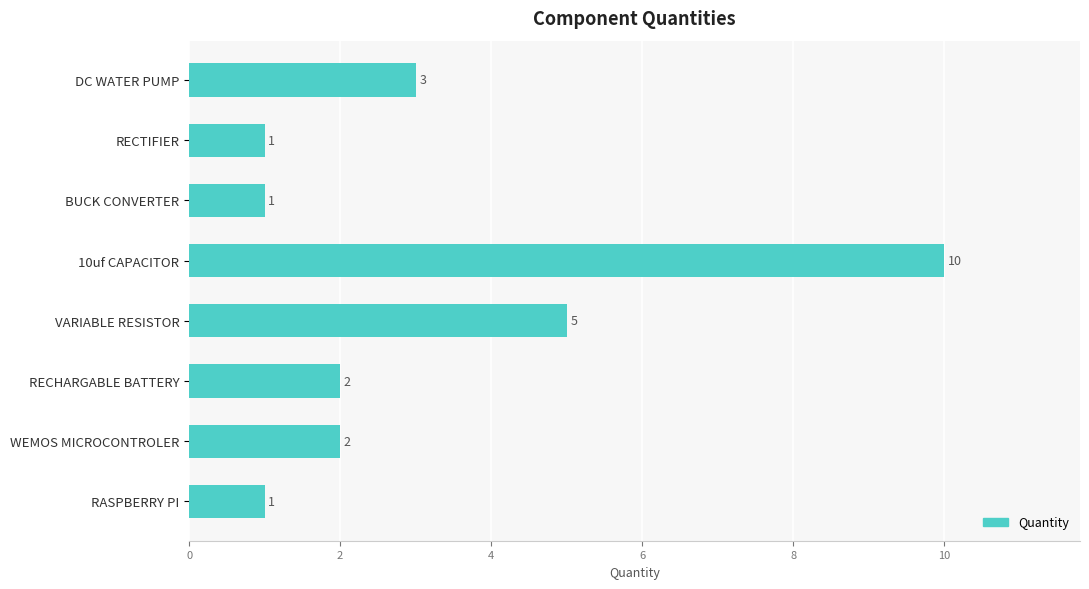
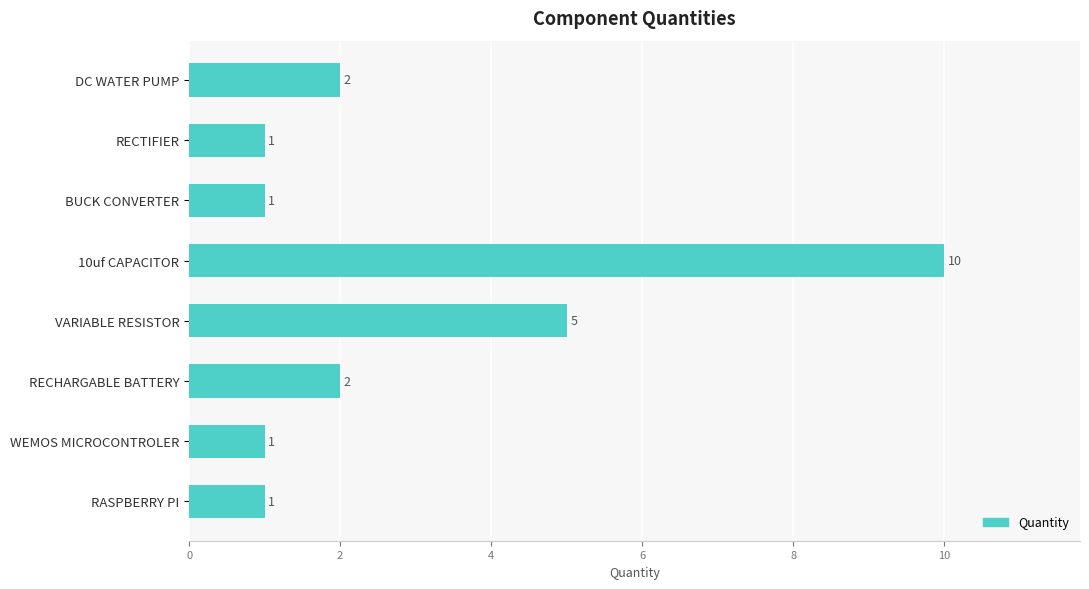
DC WATER PUMP: 3 -> 2
WEMOS MICROCONTROLER: 2 -> 1
